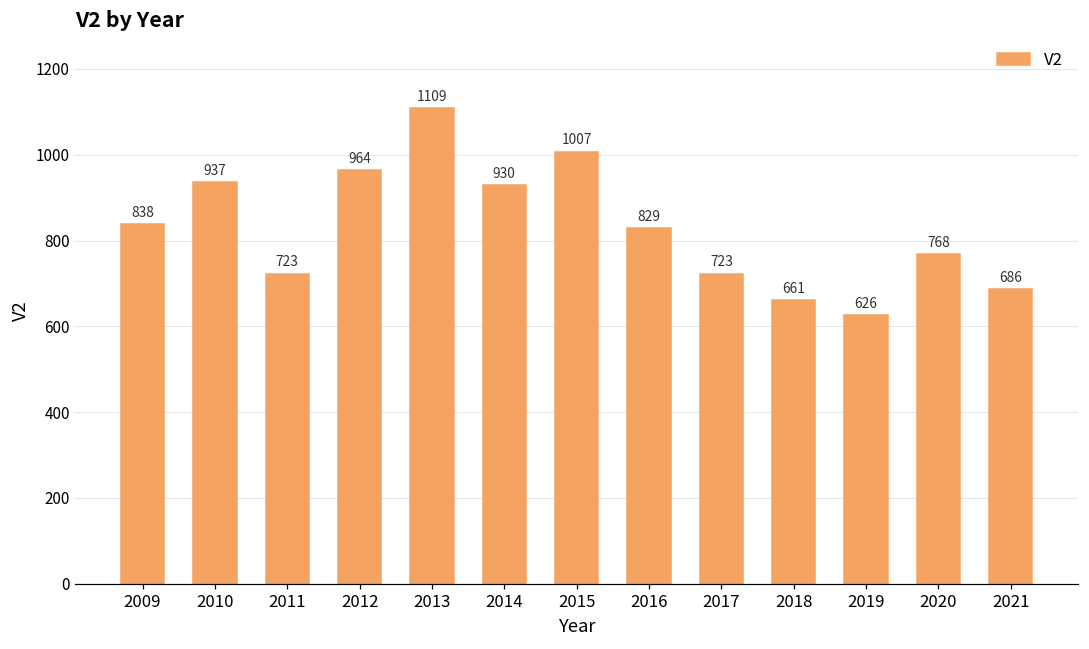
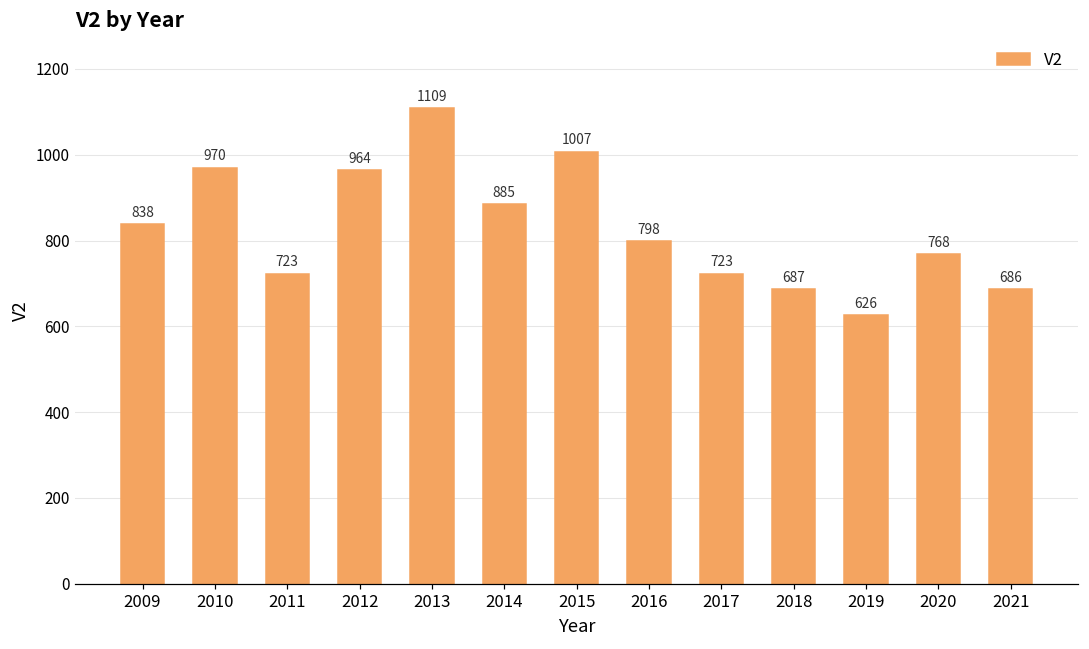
2010: 937 -> 970
2014: 930 -> 885
2016: 829 -> 798
2018: 661 -> 687
